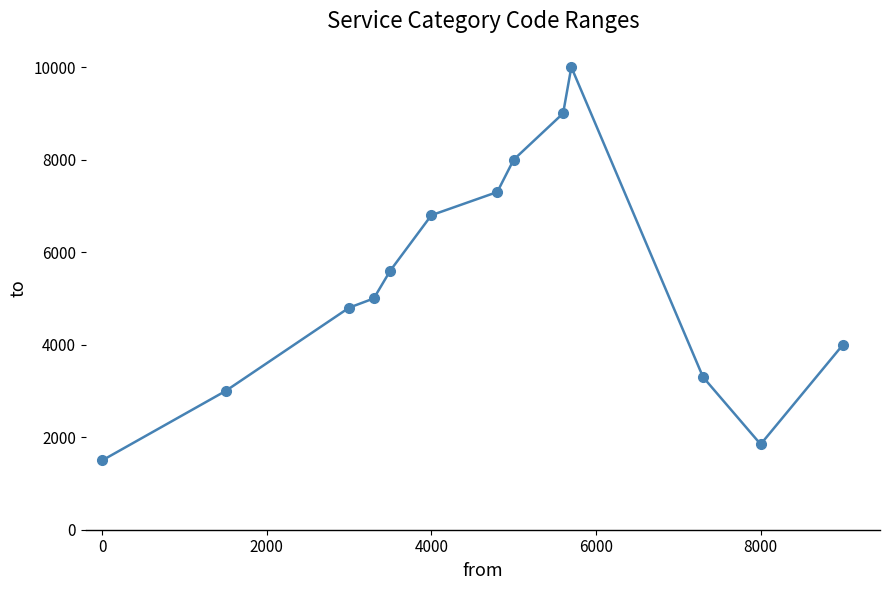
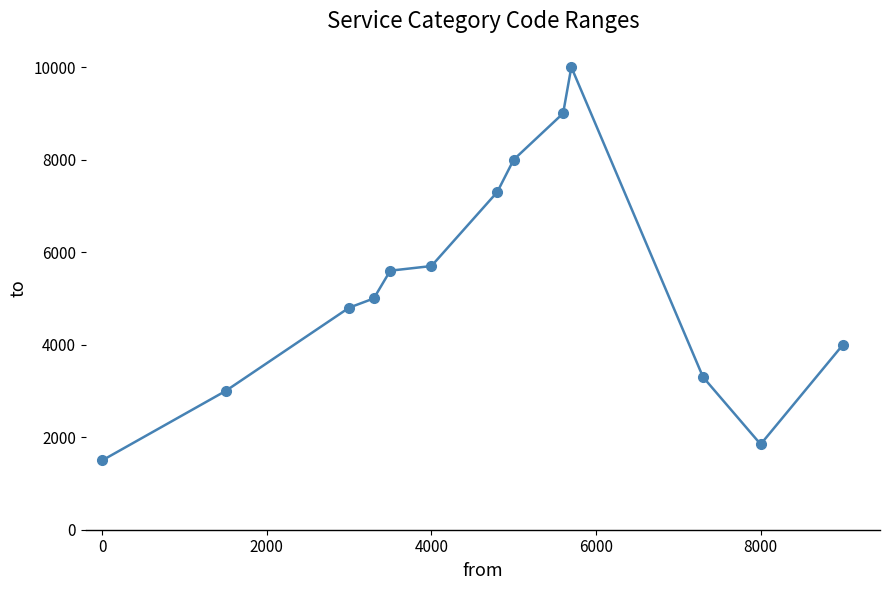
4000: 6800 -> 5700
